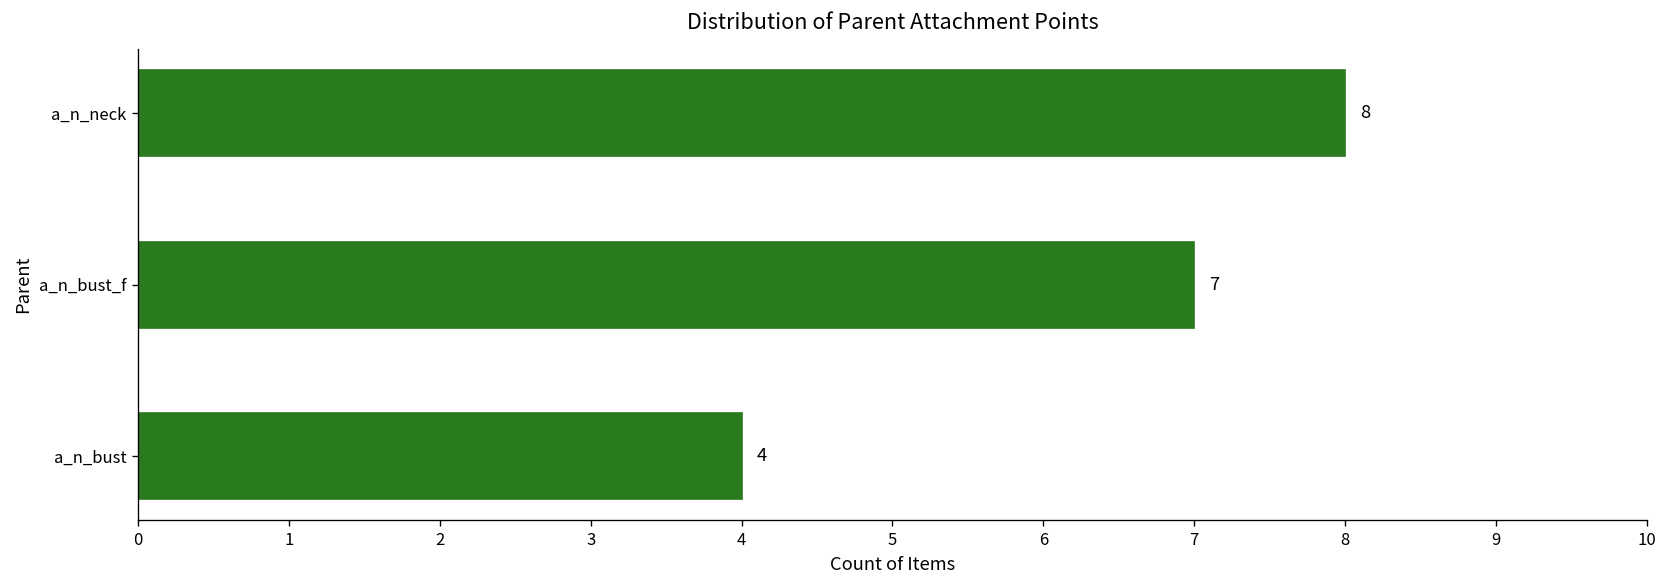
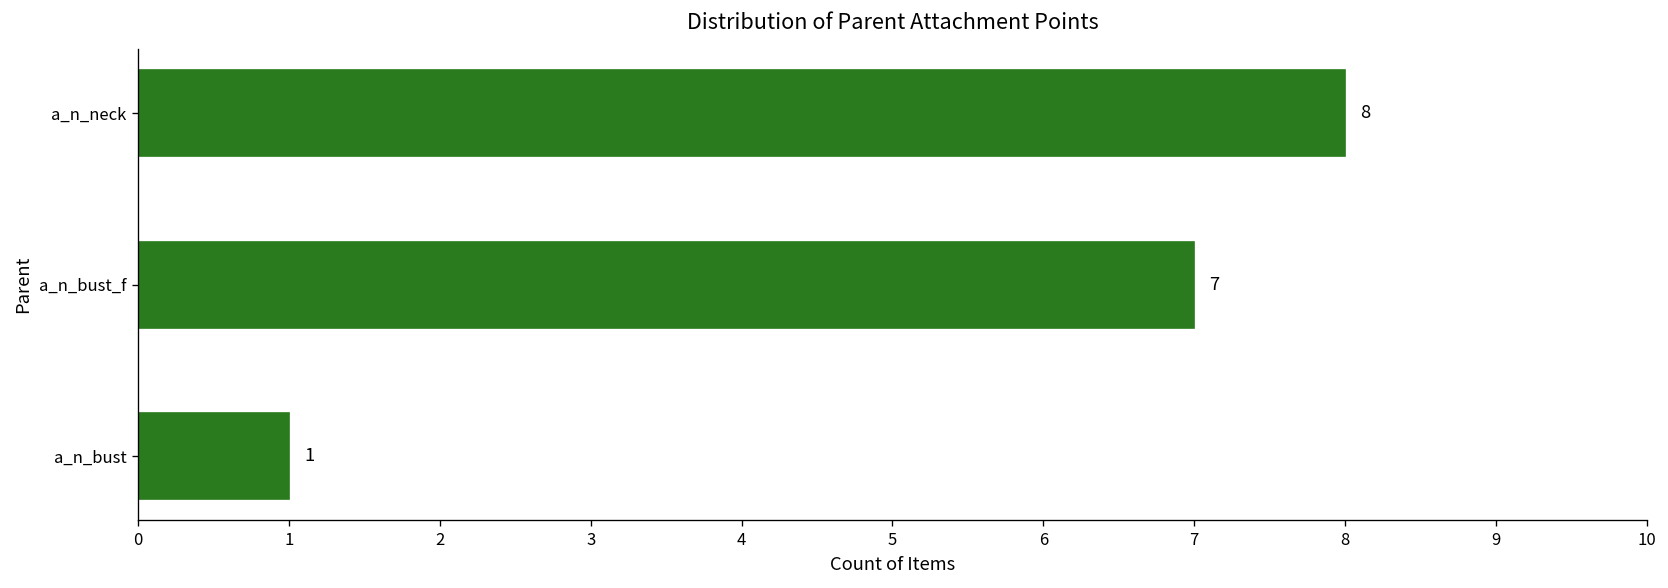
a_n_bust: 4 -> 1
